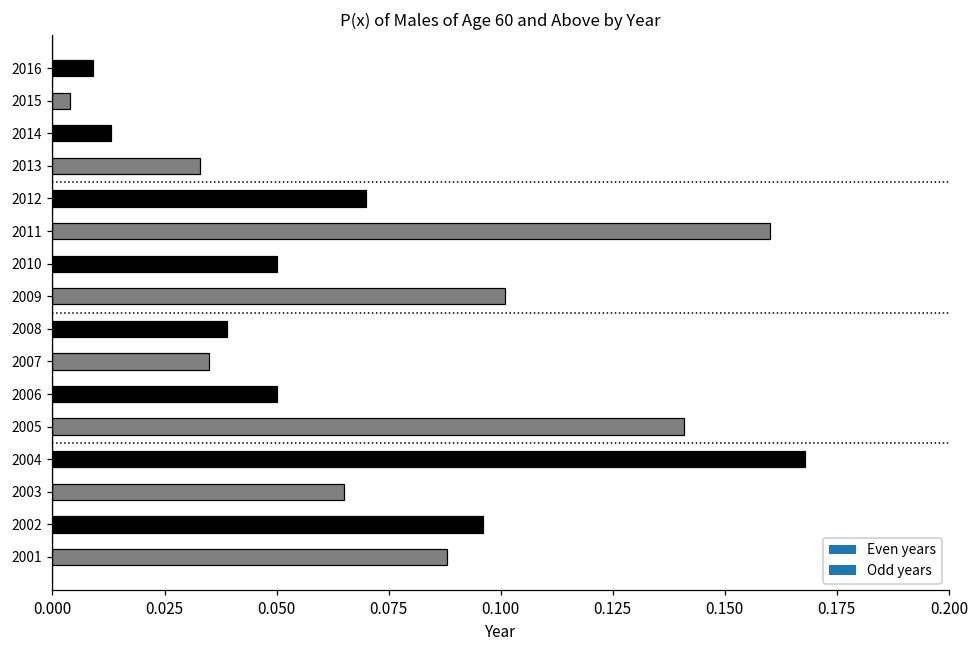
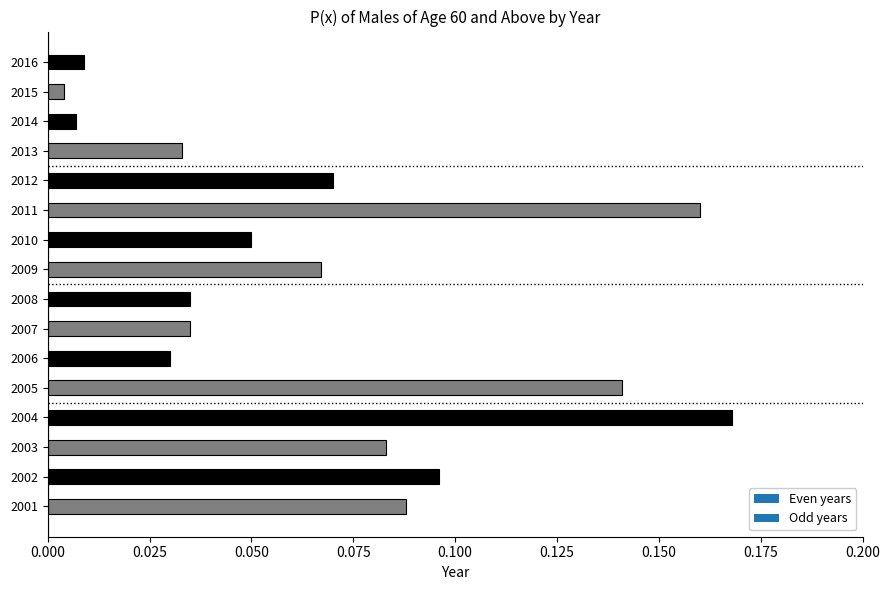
2014: 0.013 -> 0.007
2009: 0.101 -> 0.067
2008: 0.039 -> 0.035
2006: 0.05 -> 0.03
2003: 0.065 -> 0.083
